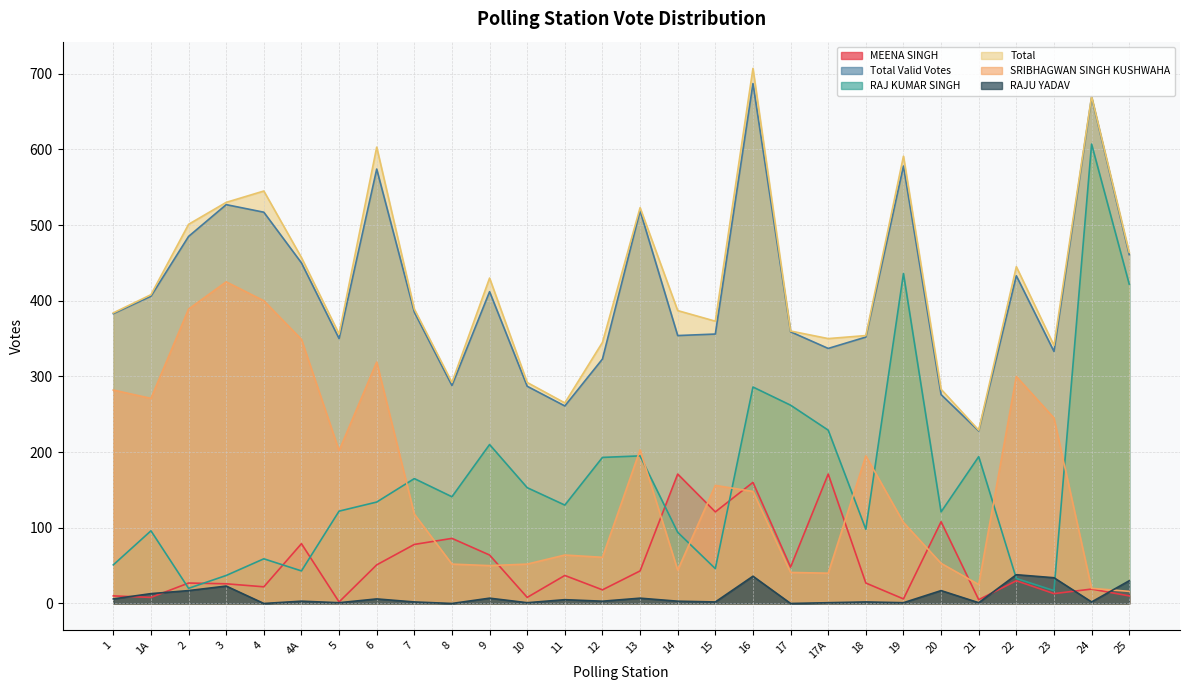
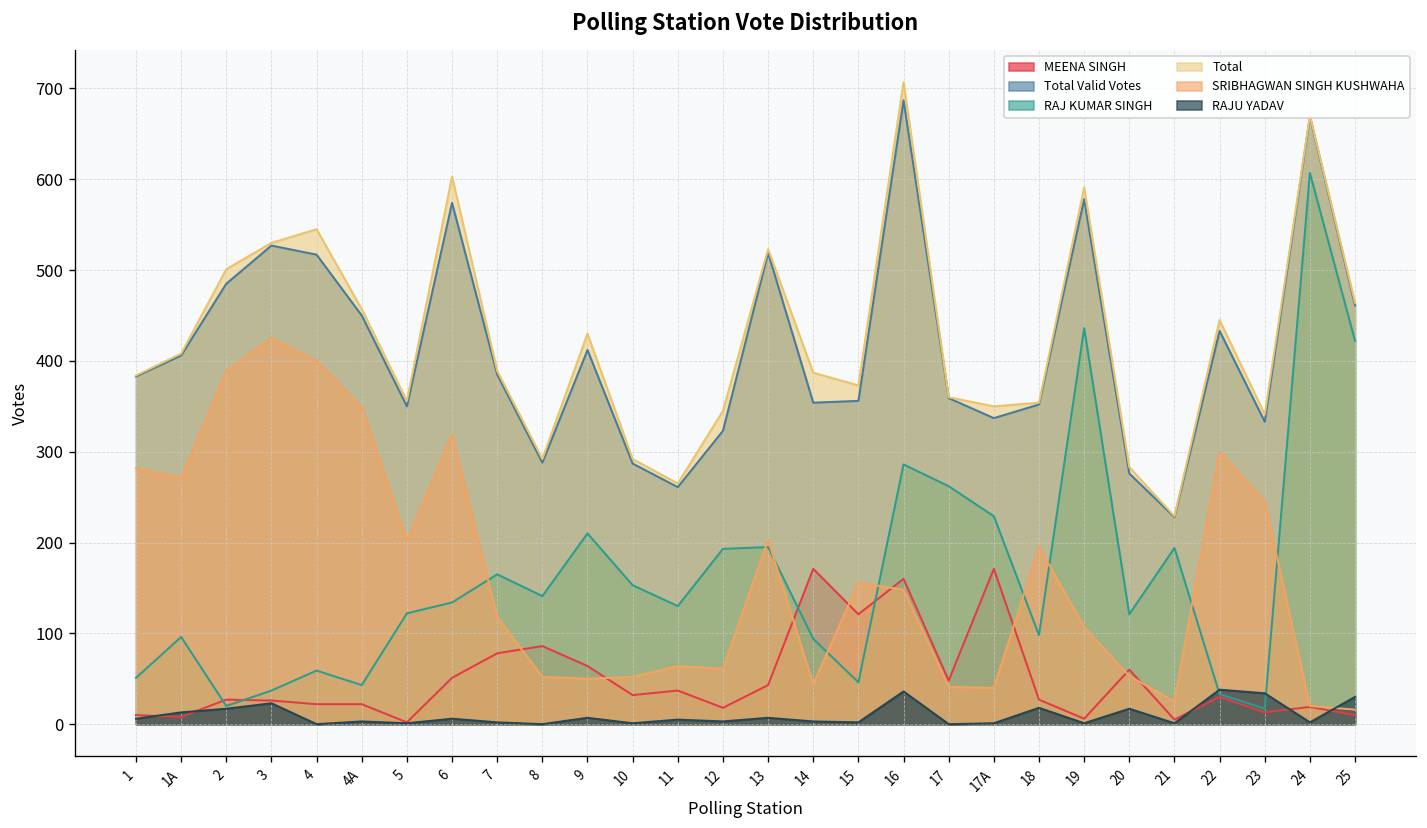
MEENA SINGH, 4A: 80 -> 20
MEENA SINGH, 10: 10 -> 30
RAJU YADAV, 18: 0 -> 20
MEENA SINGH, 20: 110 -> 60
